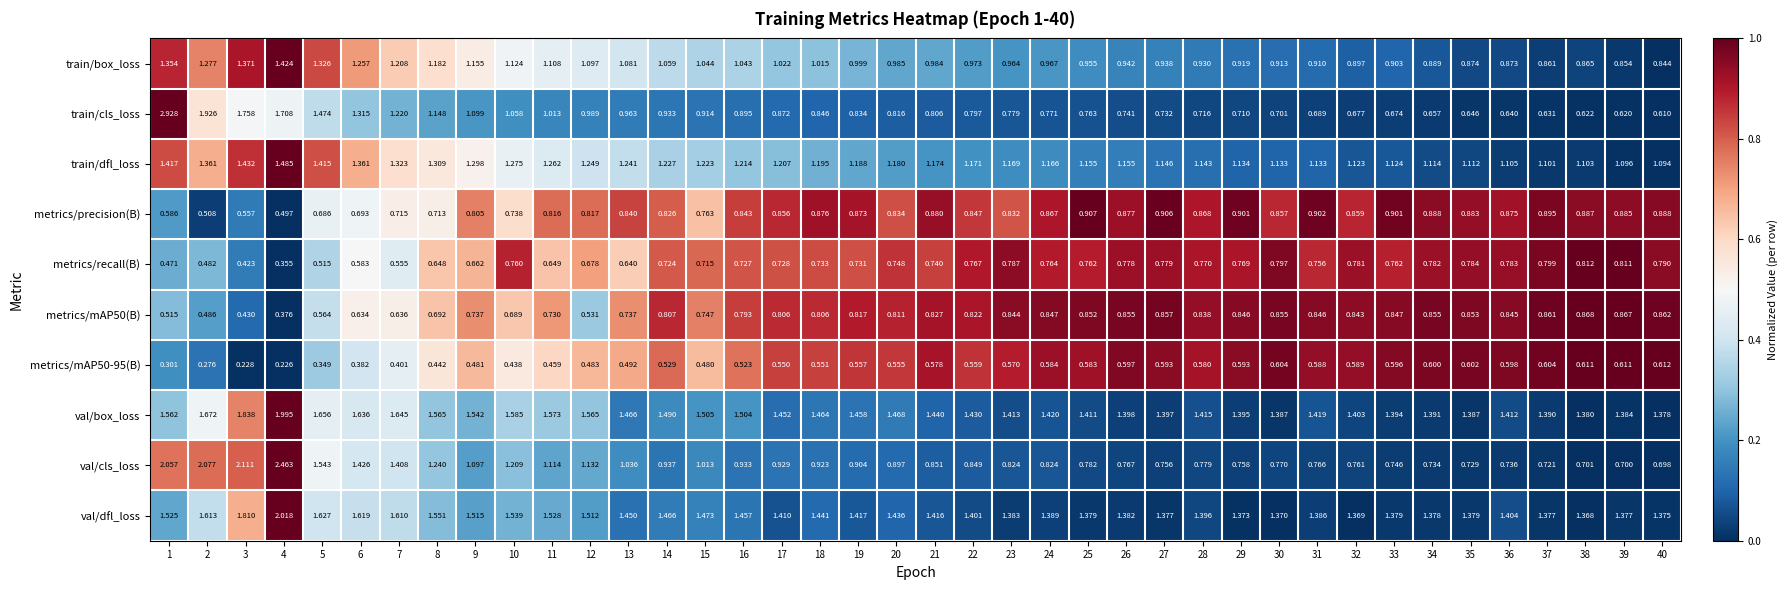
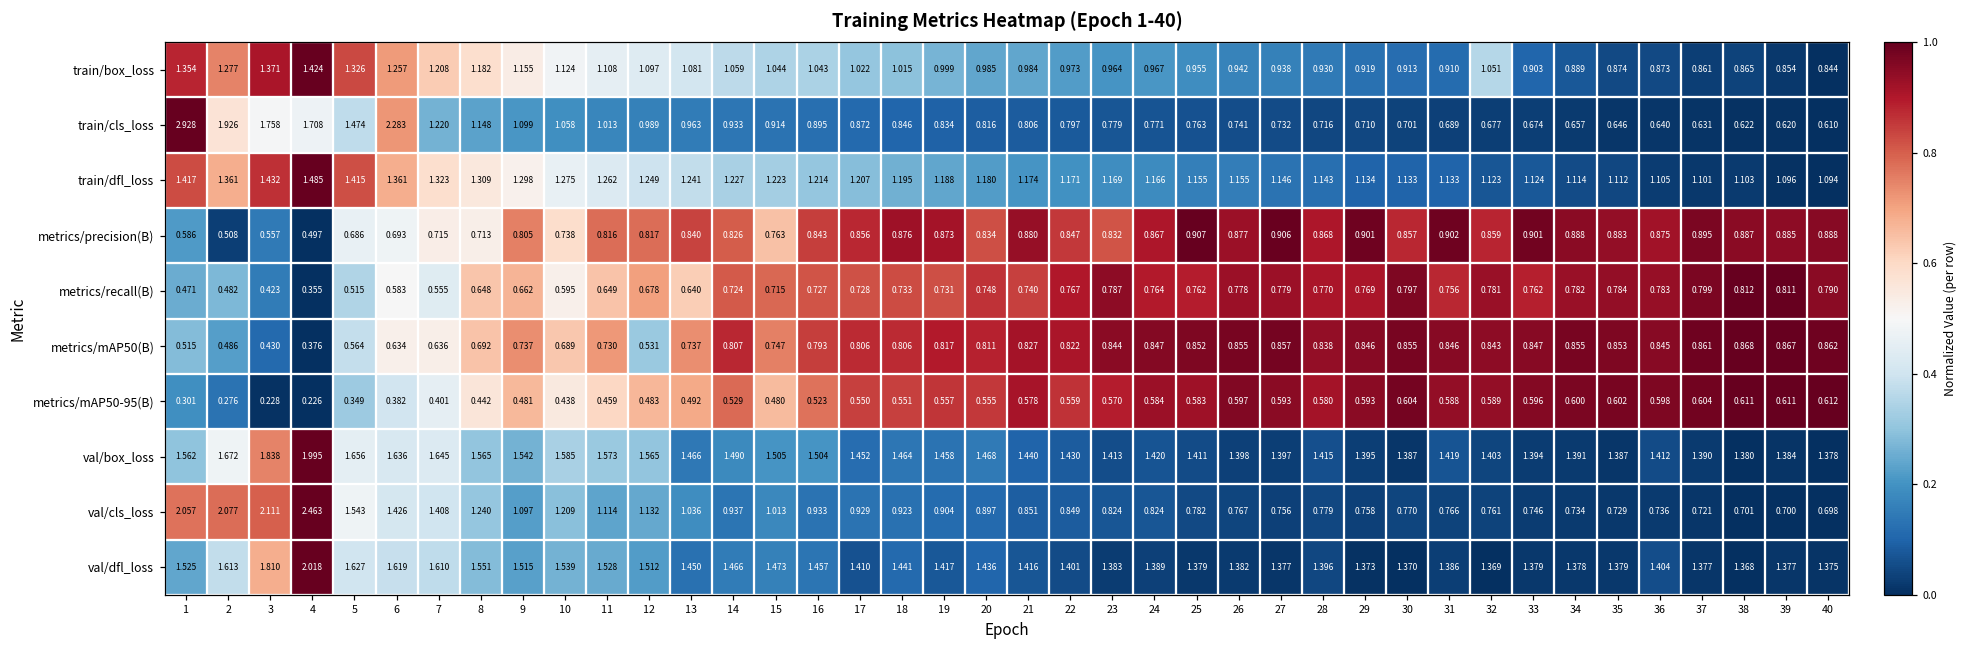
train/box_loss, 32: 0.897 -> 1.051
train/cls_loss, 6: 1.315 -> 2.283
metrics/recall(B), 10: 0.760 -> 0.595
